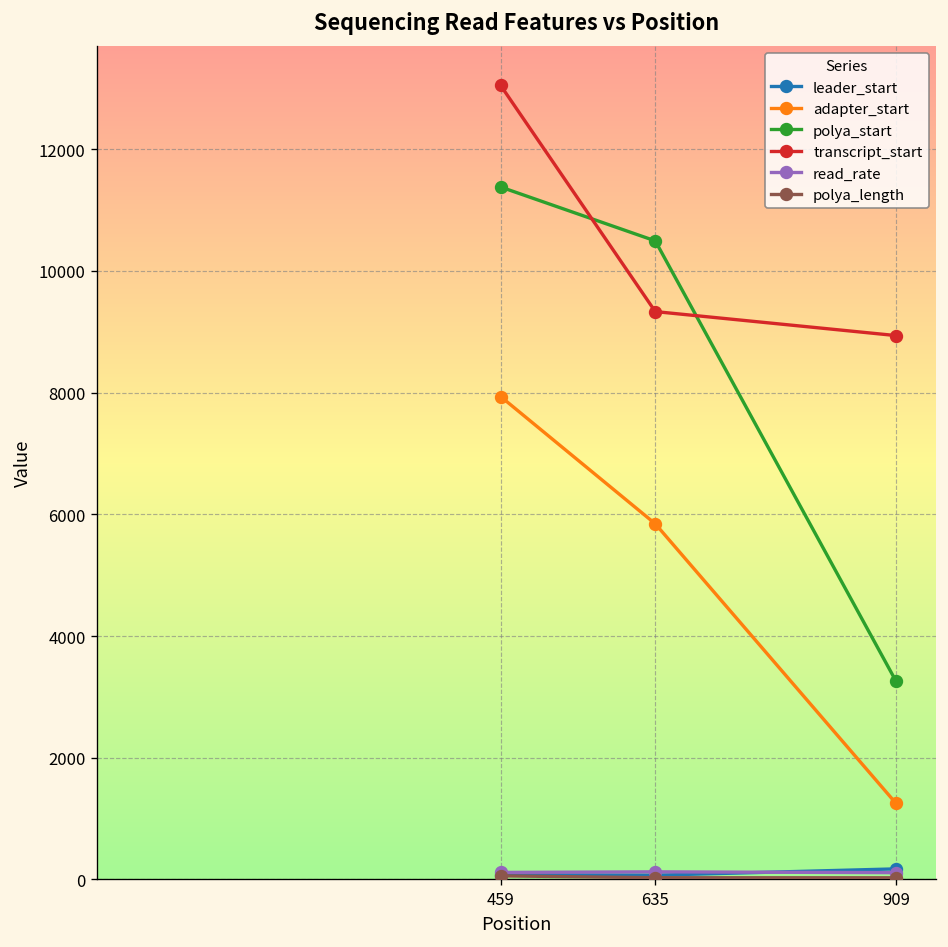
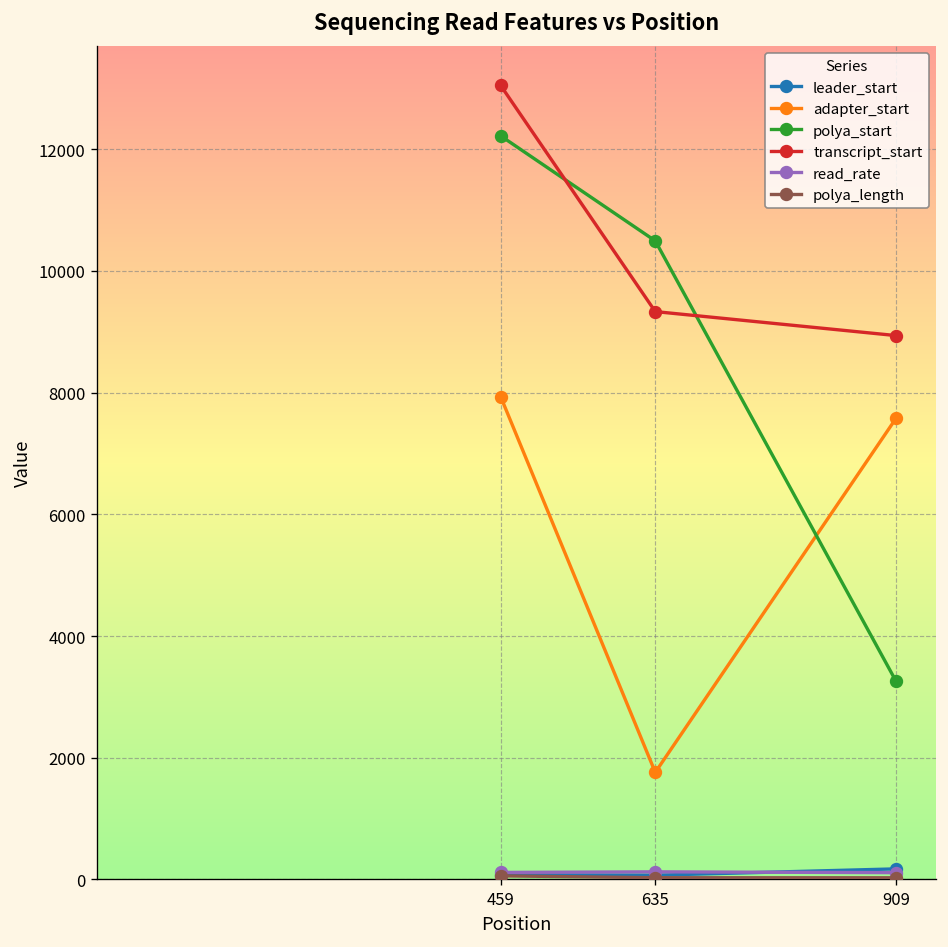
polya_start, 459: 11400 -> 12200
adapter_start, 635: 5800 -> 1800
adapter_start, 909: 1200 -> 7600
